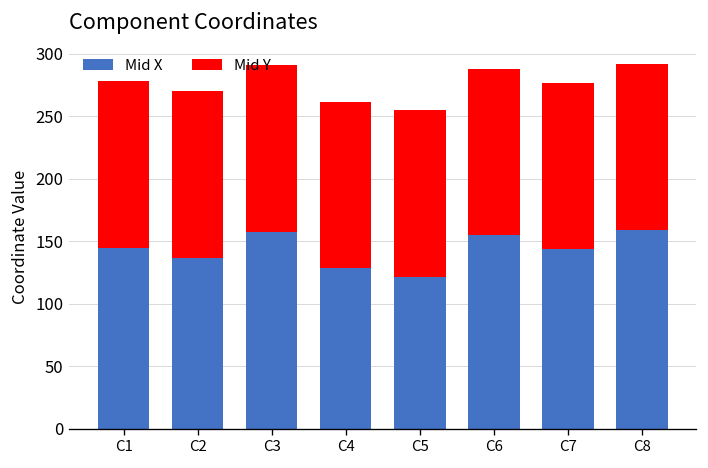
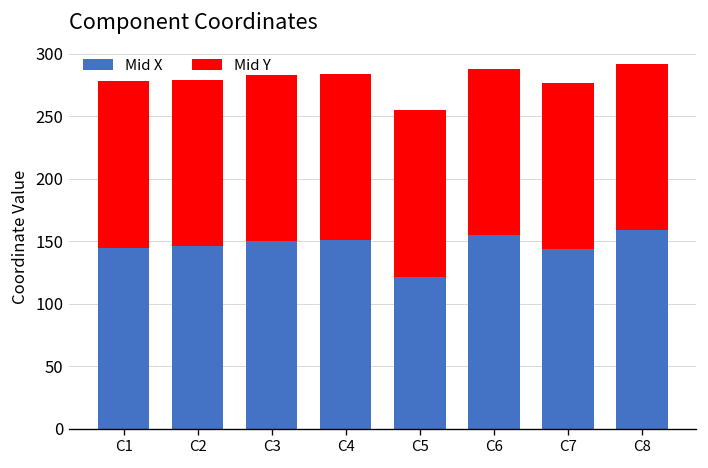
Mid X, C2: 137 -> 146
Mid X, C3: 158 -> 150
Mid X, C4: 128 -> 151
